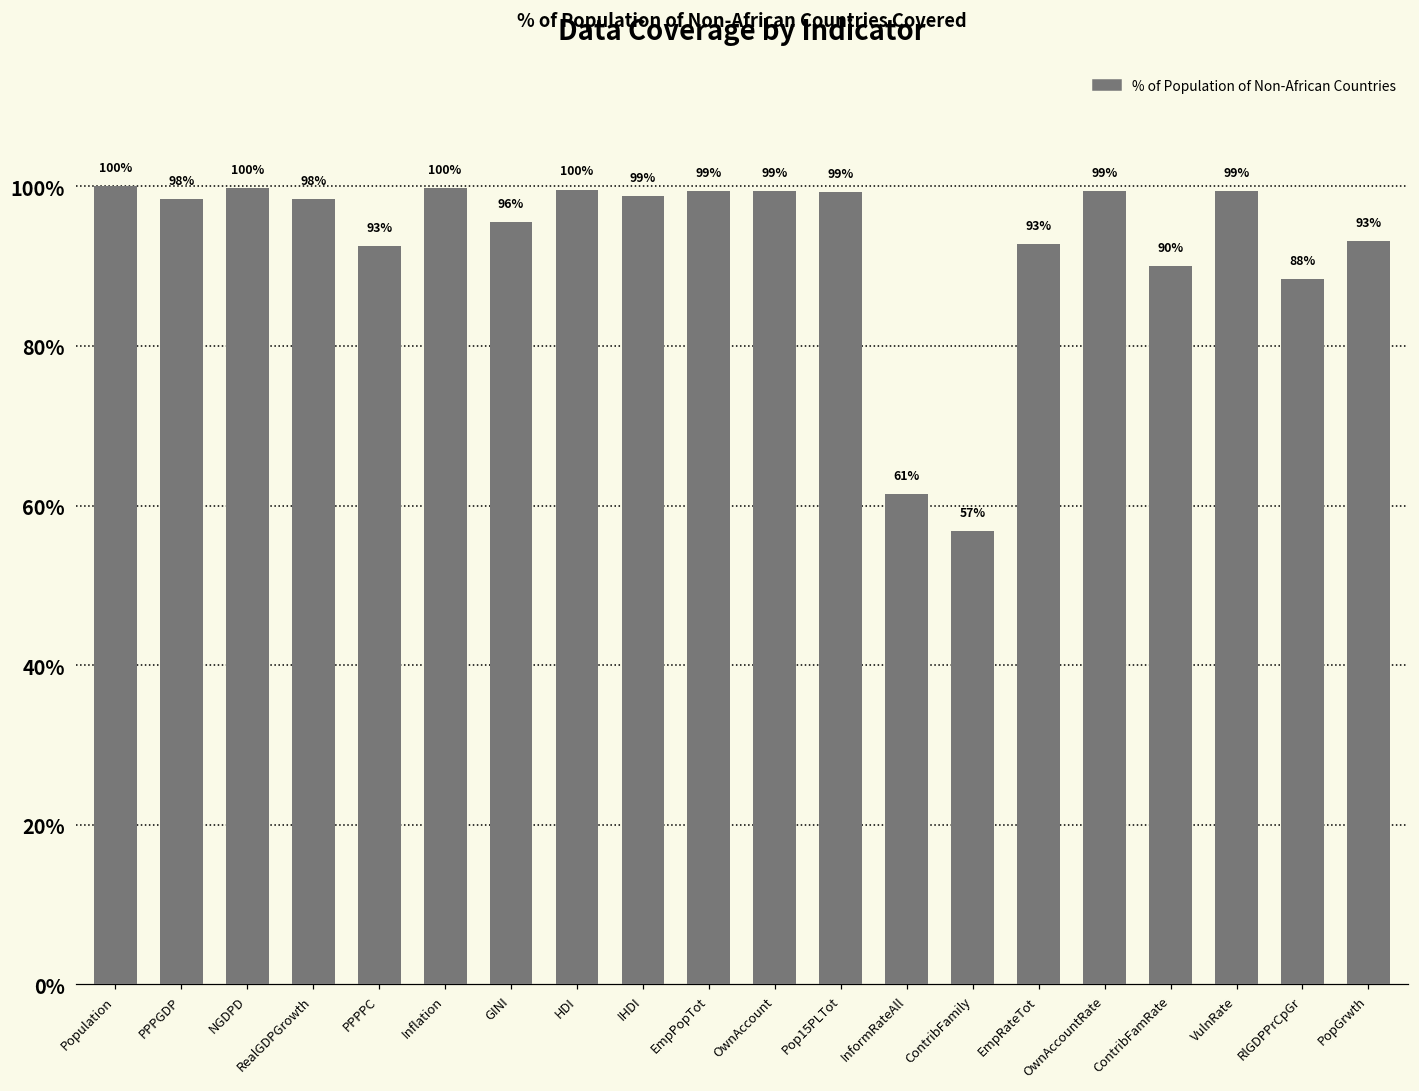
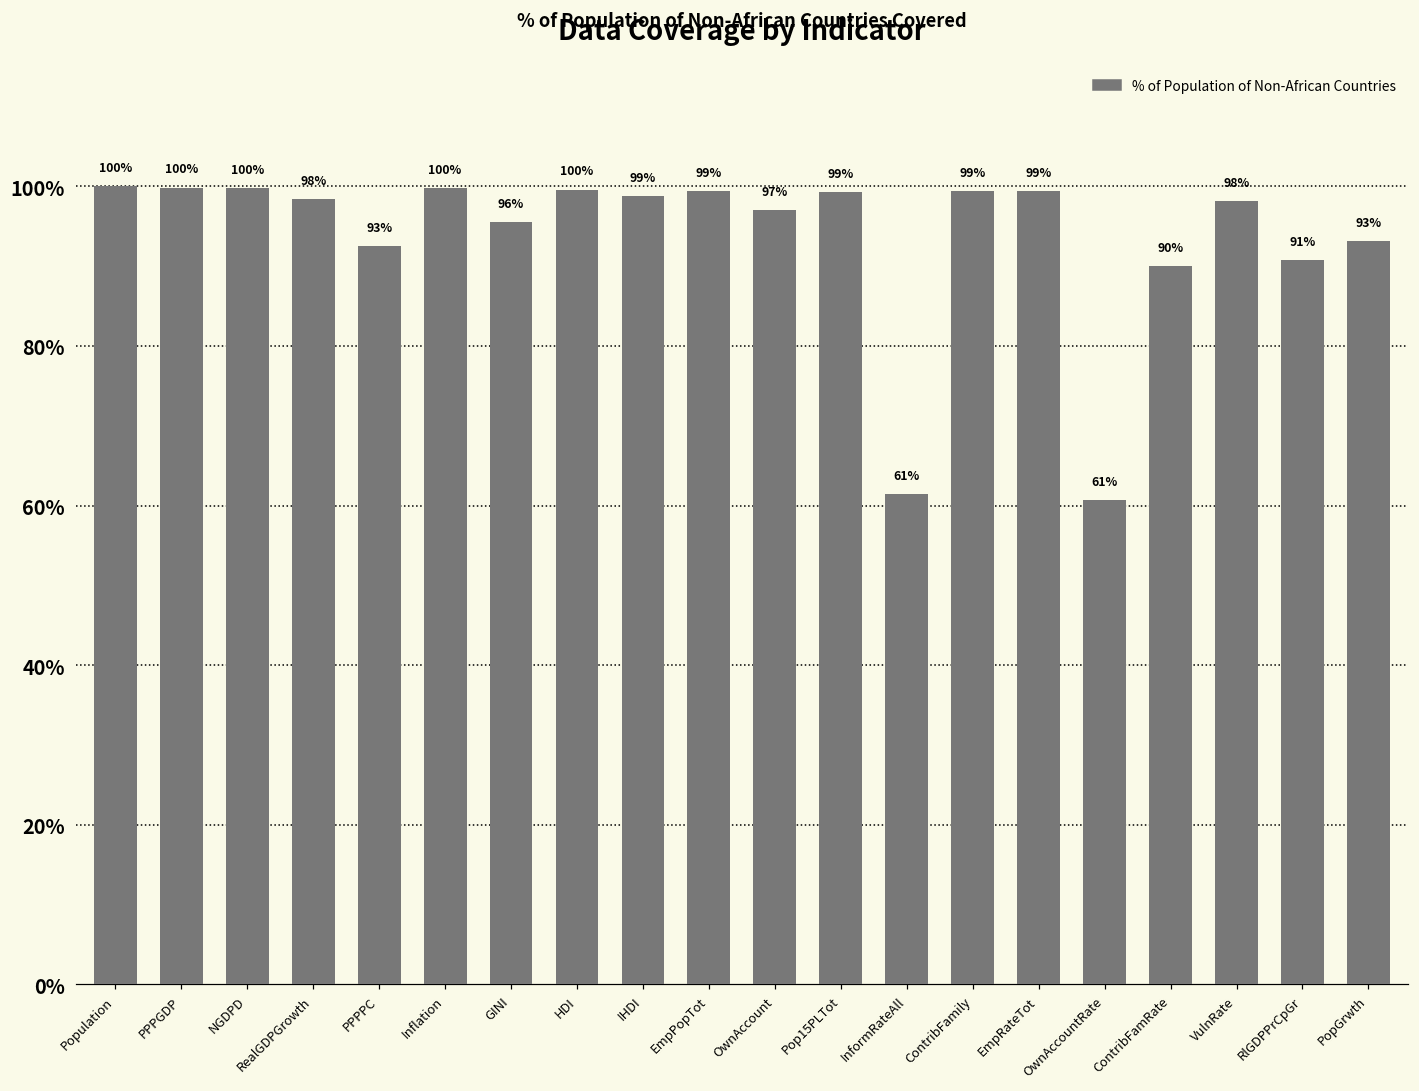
PPPGDP: 98% -> 100%
OwnAccount: 99% -> 97%
ContribFamily: 57% -> 99%
EmpRateTot: 93% -> 99%
OwnAccountRate: 99% -> 61%
VulnRate: 99% -> 98%
RlGDPPrCpGr: 88% -> 91%
